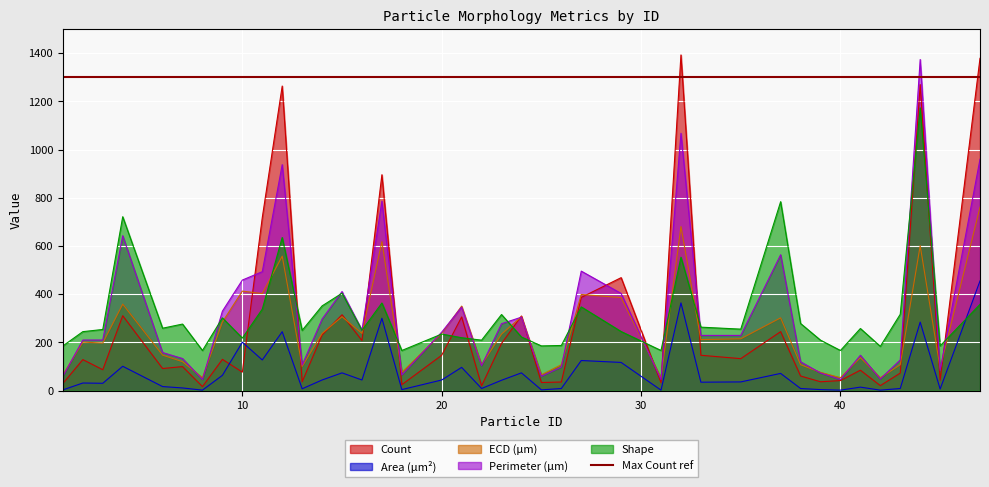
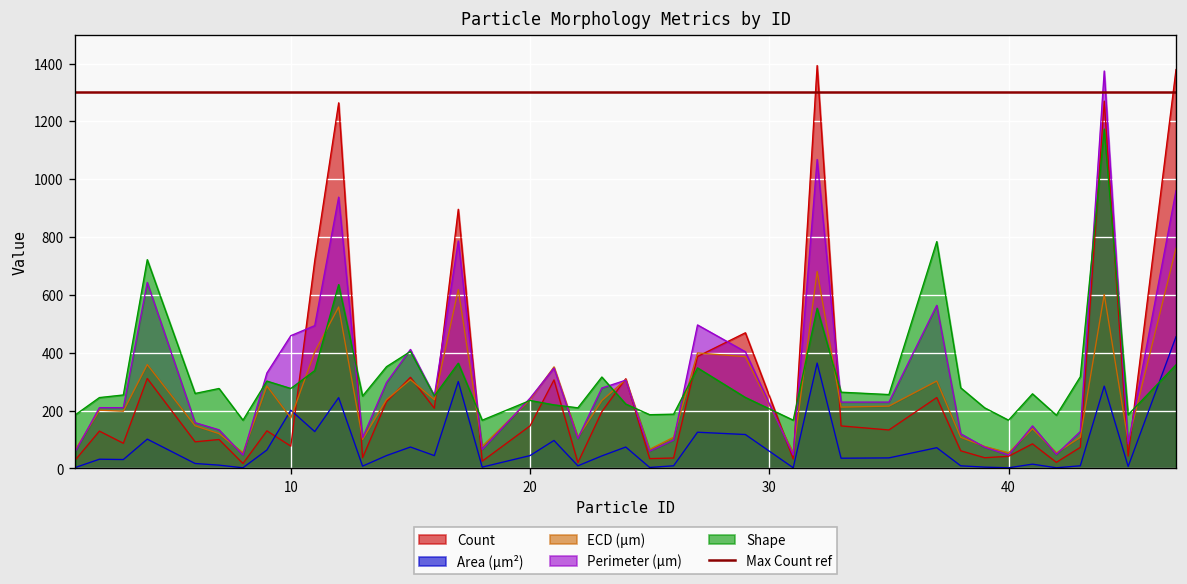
ECD (μm), 10: 410 -> 170
Shape, 10: 220 -> 280
